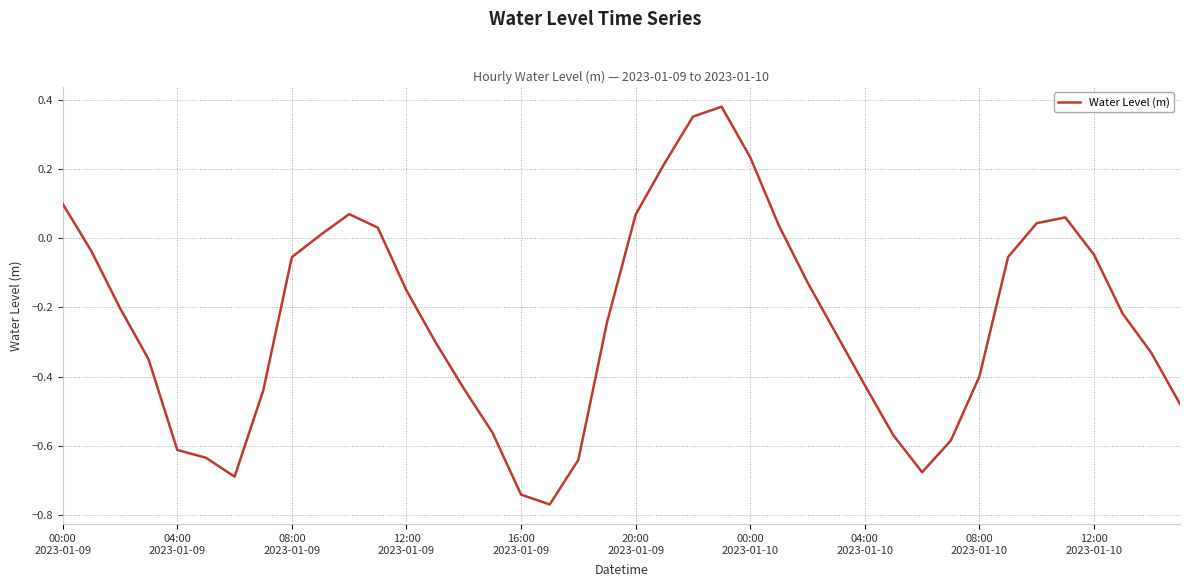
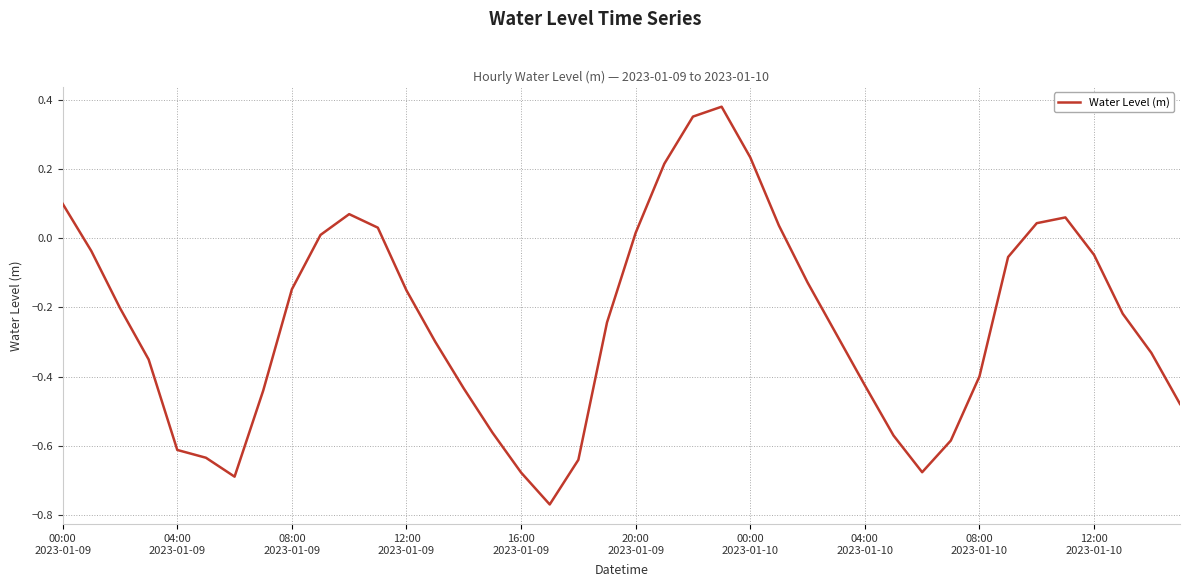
08:00 2023-01-09: -0.05 -> -0.15
16:00 2023-01-09: -0.74 -> -0.68
20:00 2023-01-09: 0.07 -> 0.02
